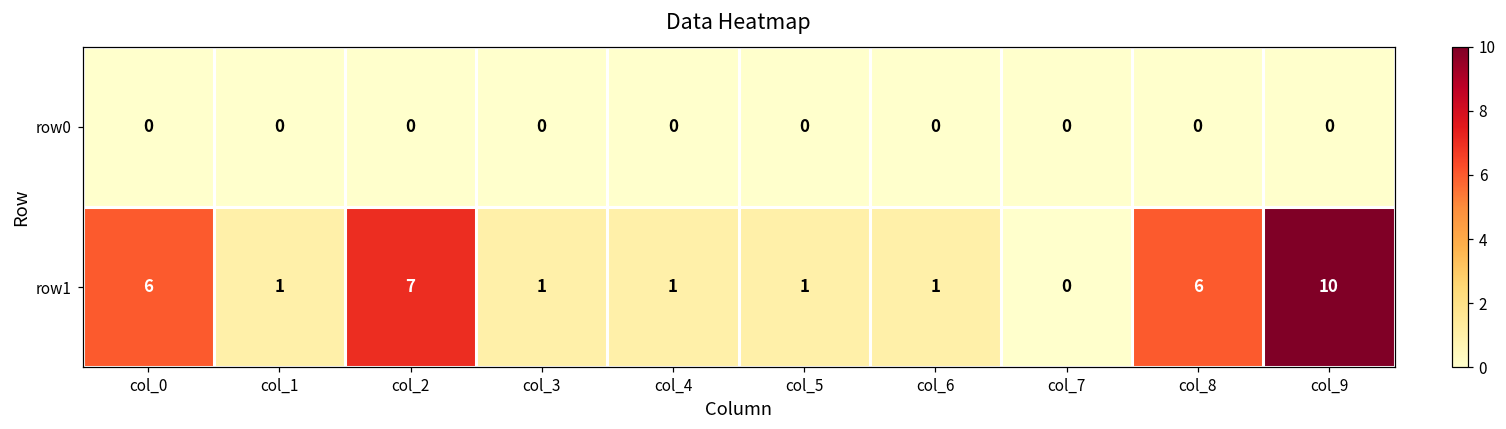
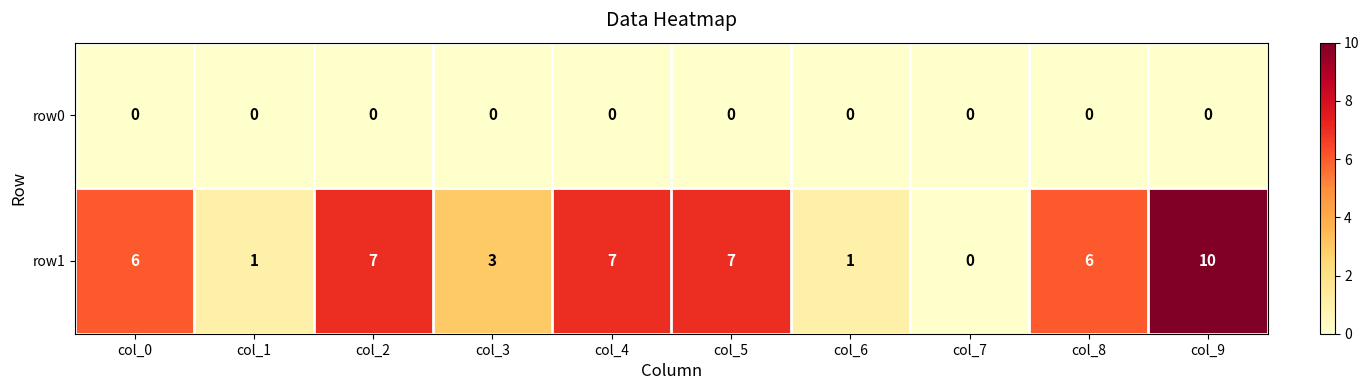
row1, col_3: 1 -> 3
row1, col_4: 1 -> 7
row1, col_5: 1 -> 7
